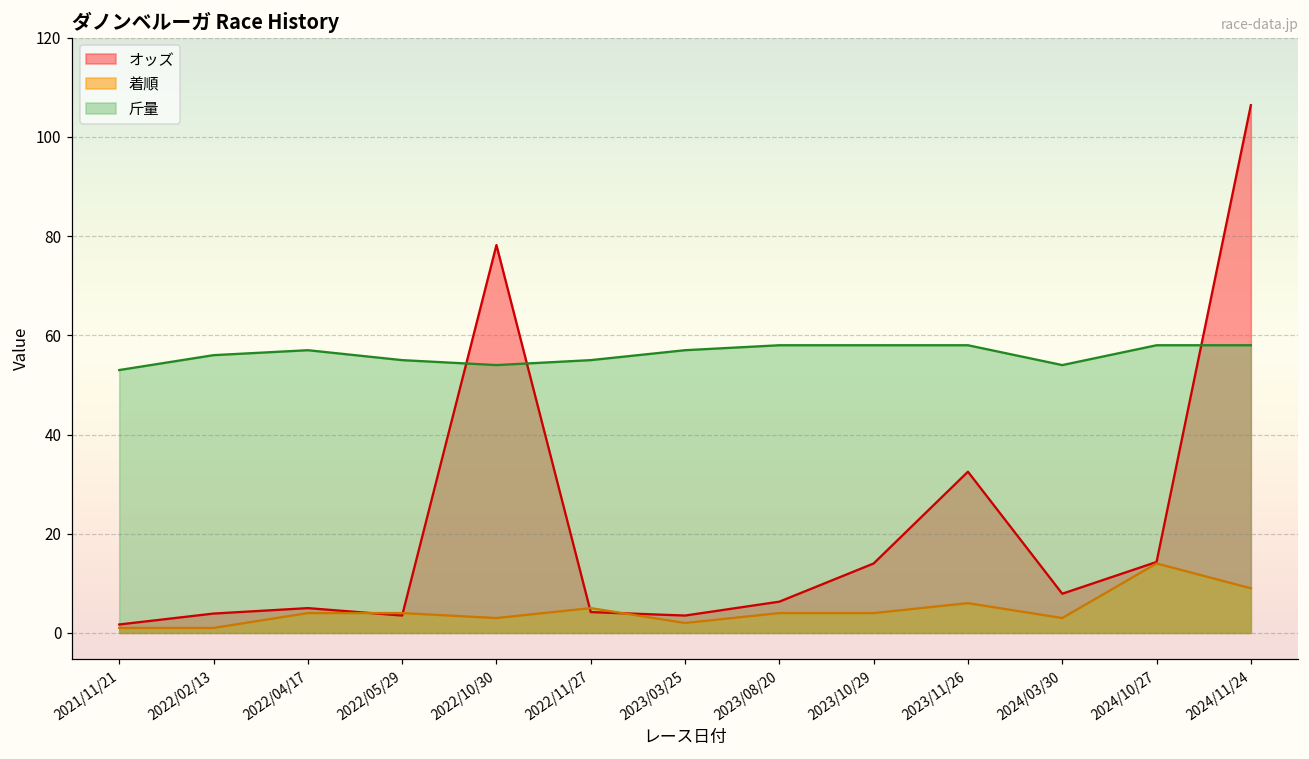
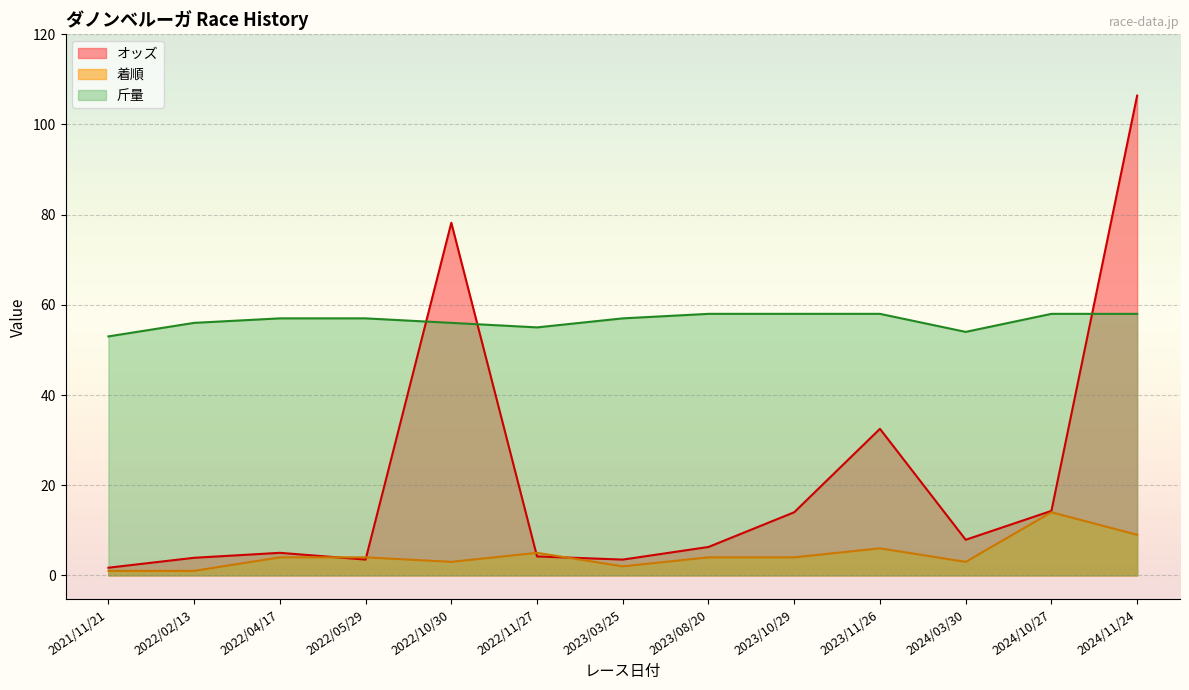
斤量, 2022/05/29: 55 -> 57
斤量, 2022/10/30: 54 -> 56
